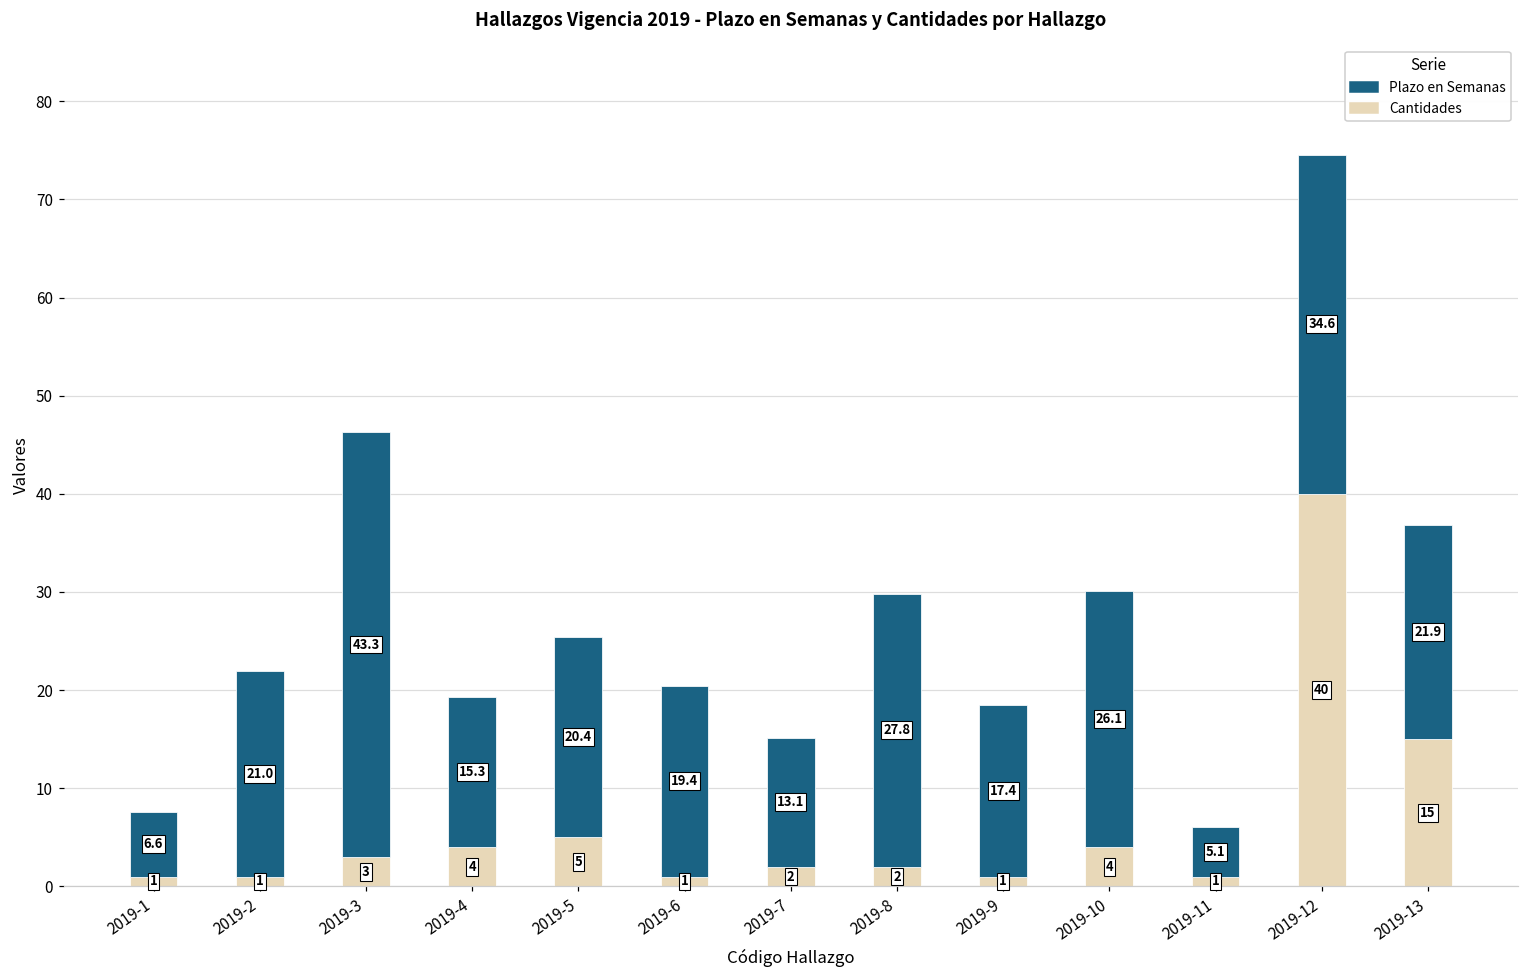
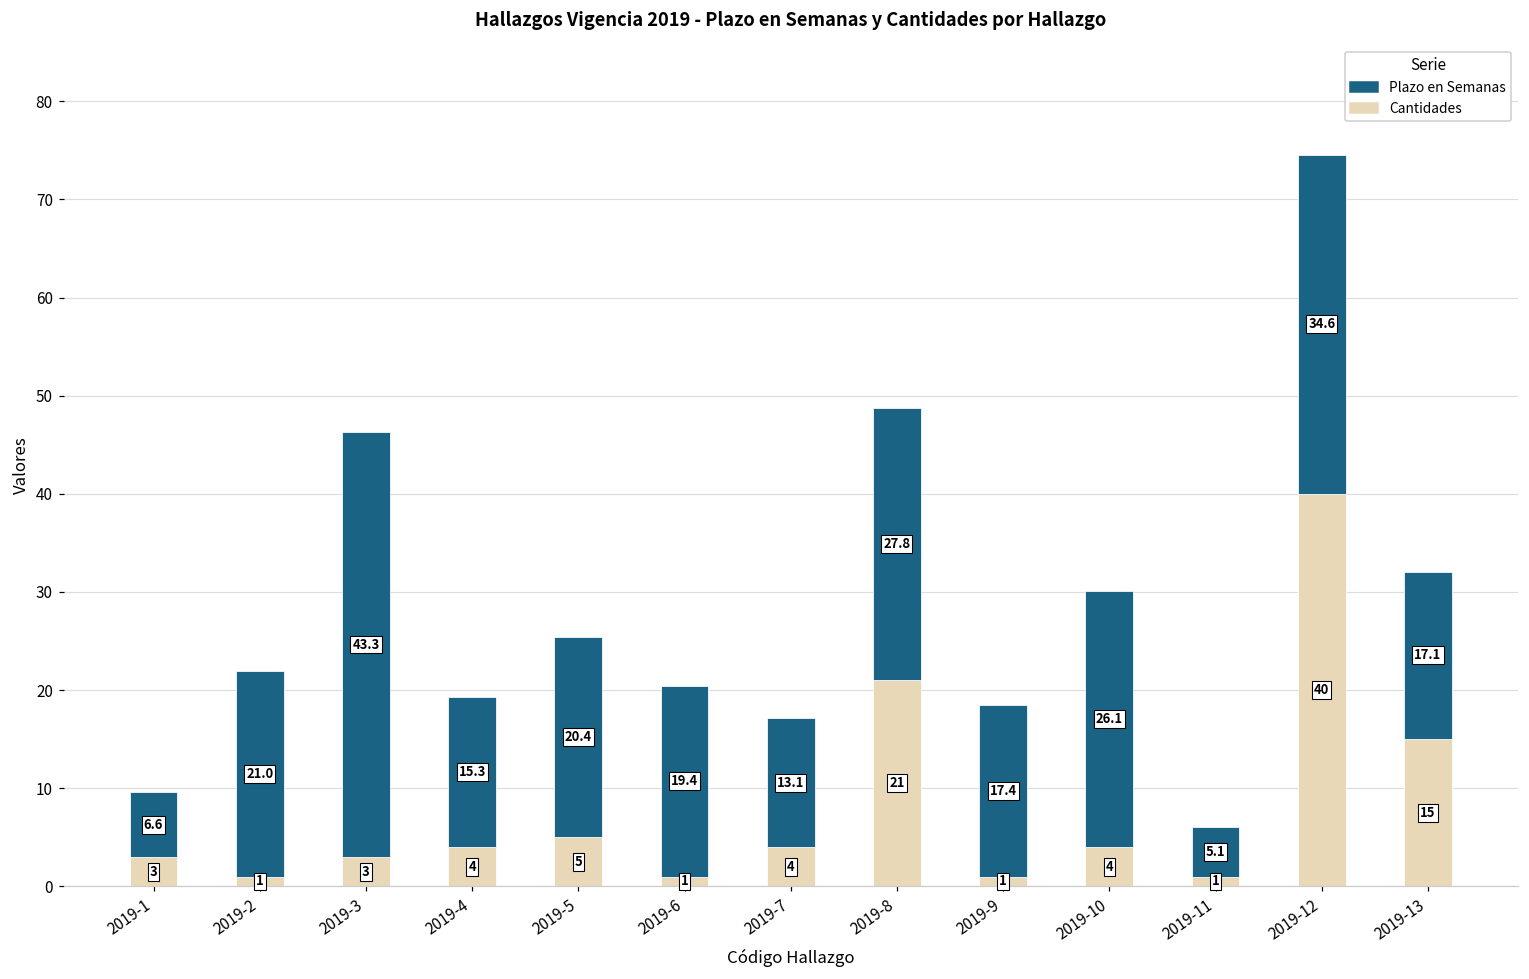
Cantidades, 2019-1: 1 -> 3
Cantidades, 2019-7: 2 -> 4
Cantidades, 2019-8: 2 -> 21
Plazo en Semanas, 2019-13: 21.9 -> 17.1
